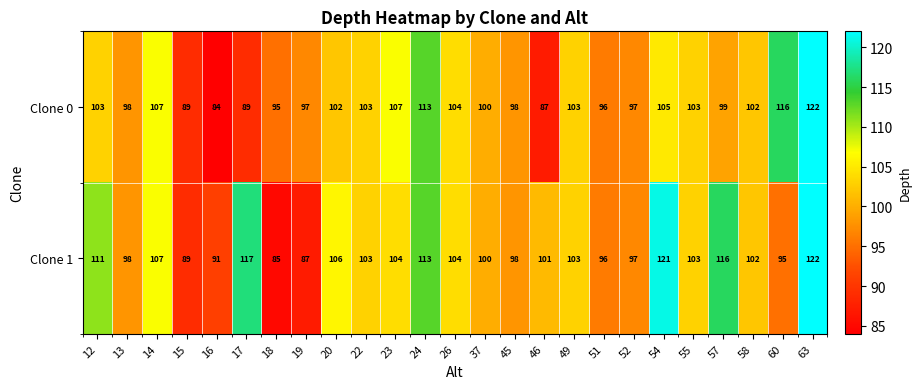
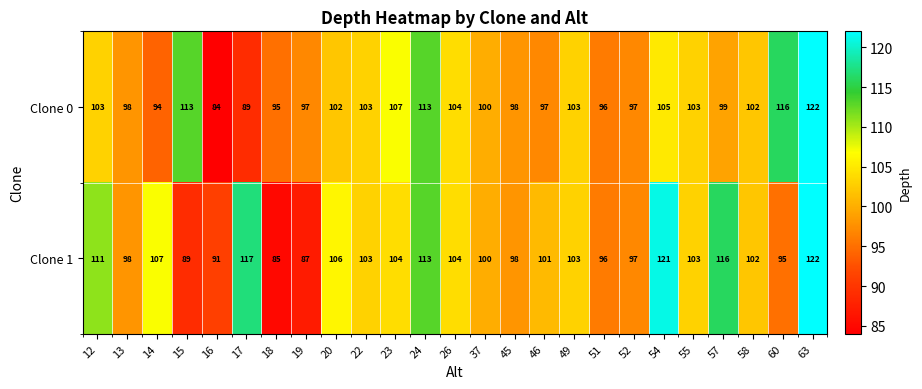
Clone 0, 14: 107 -> 94
Clone 0, 15: 89 -> 113
Clone 0, 46: 87 -> 97
